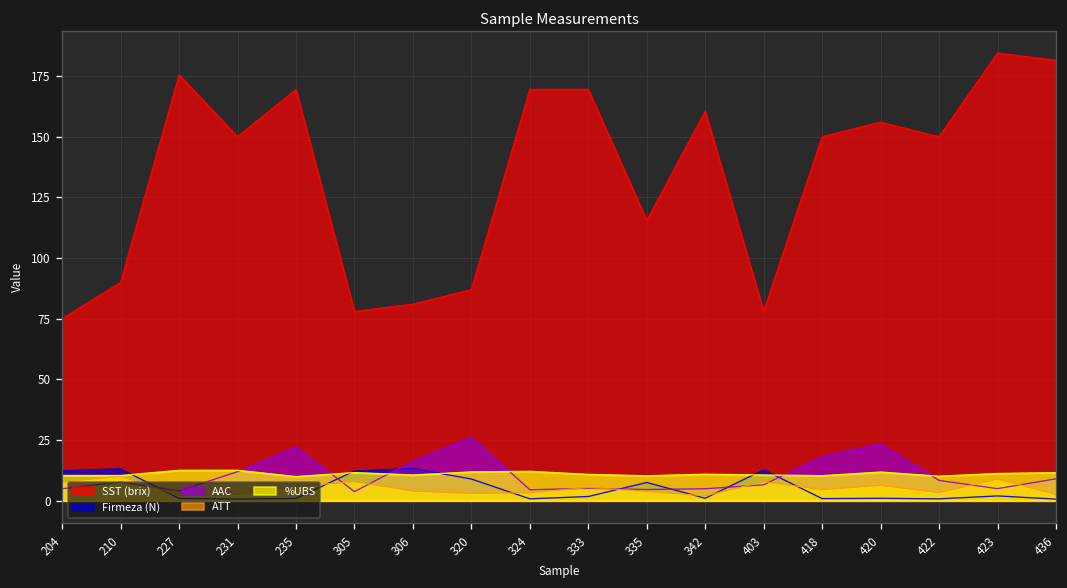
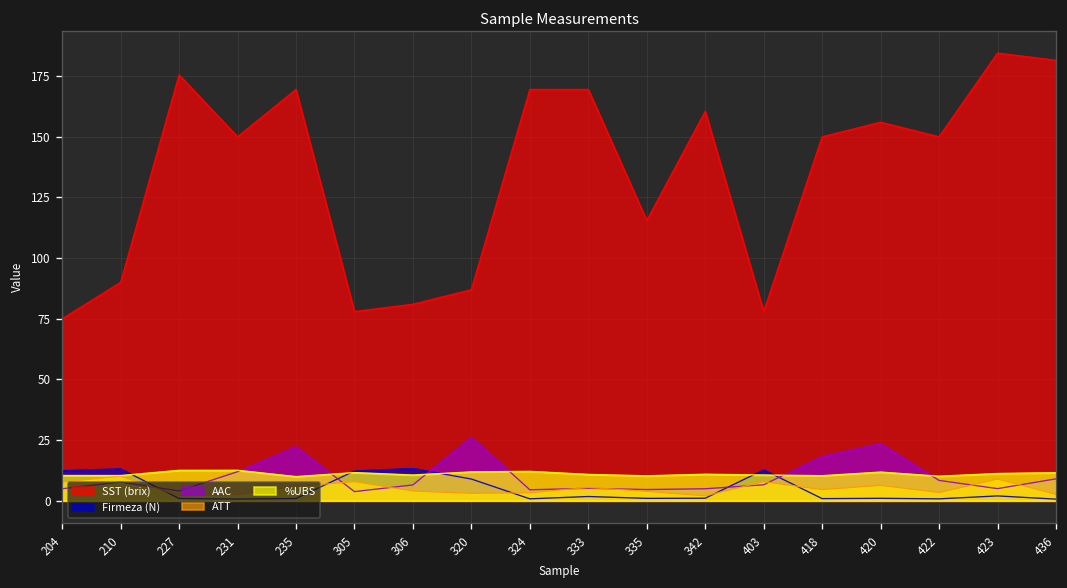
AAC, 306: 16 -> 7
Firmeza (N), 335: 8 -> 1
